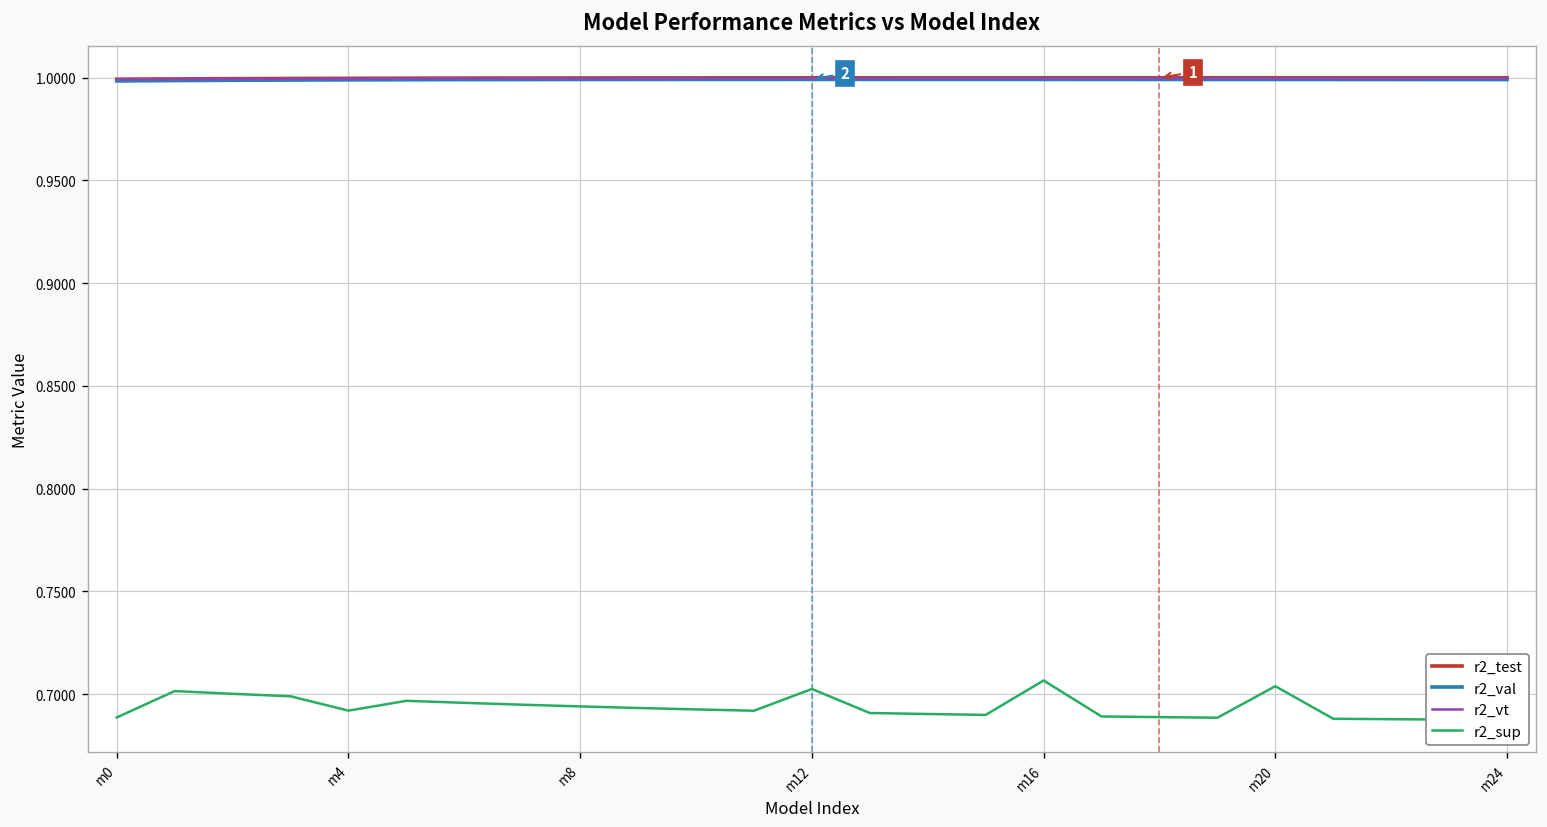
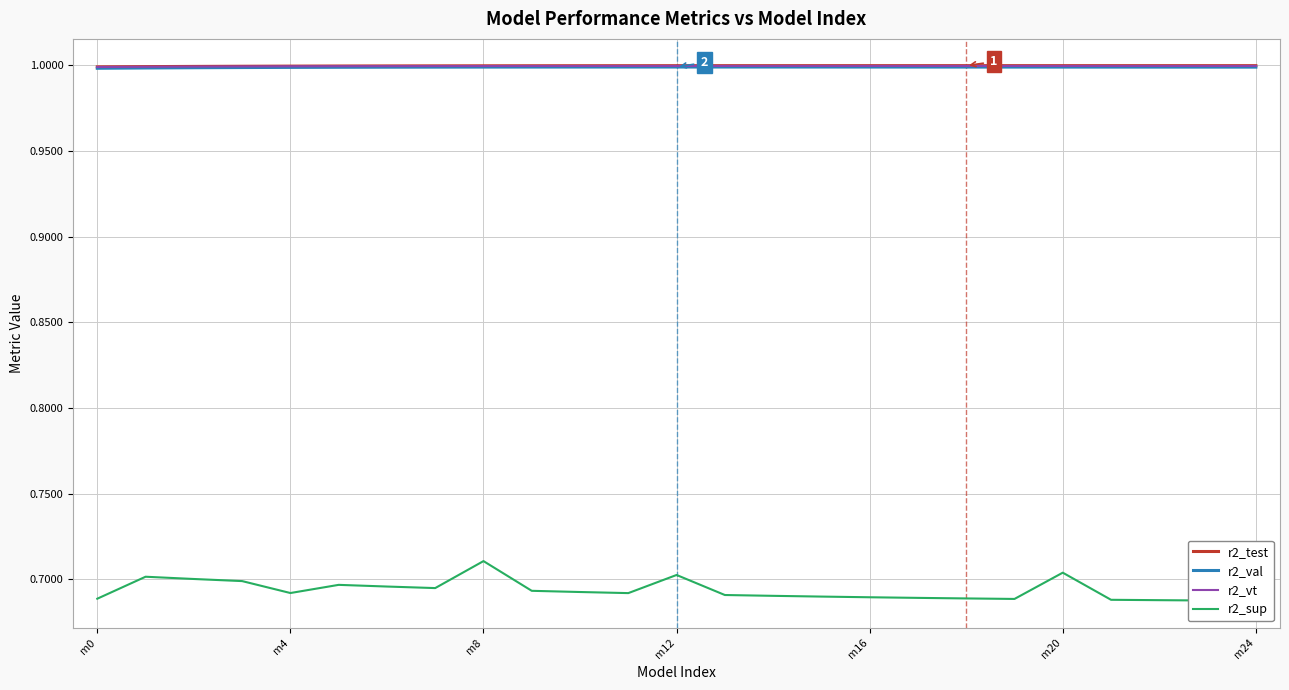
r2_sup, m8: 0.694 -> 0.711
r2_sup, m16: 0.707 -> 0.689
